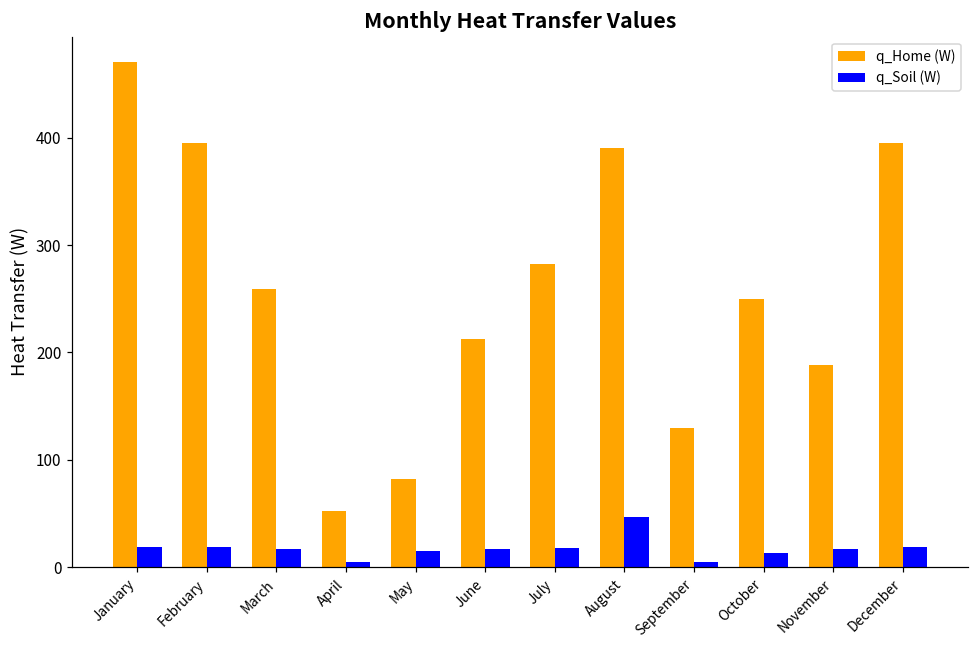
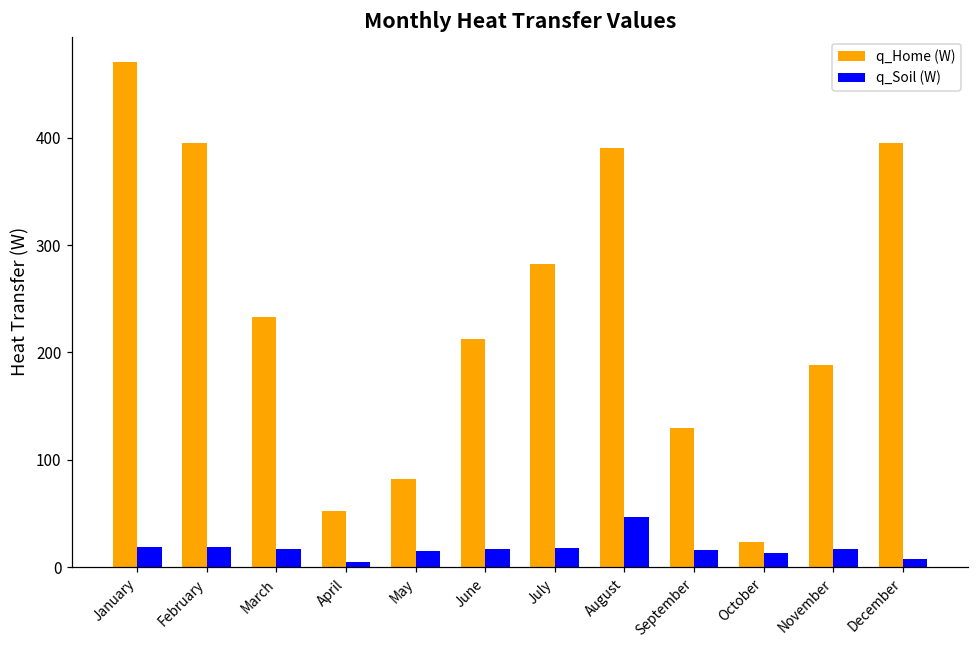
q_Home (W), March: 260 -> 230
q_Soil (W), September: 10 -> 20
q_Home (W), October: 250 -> 20
q_Soil (W), December: 20 -> 10
